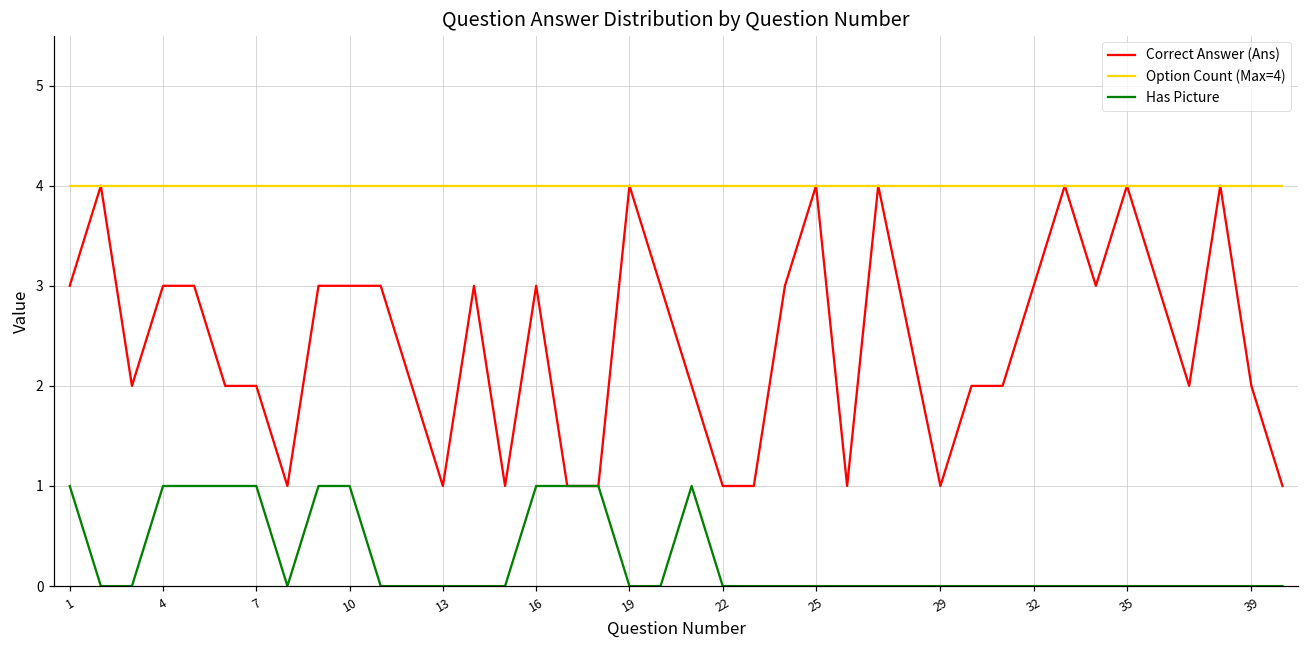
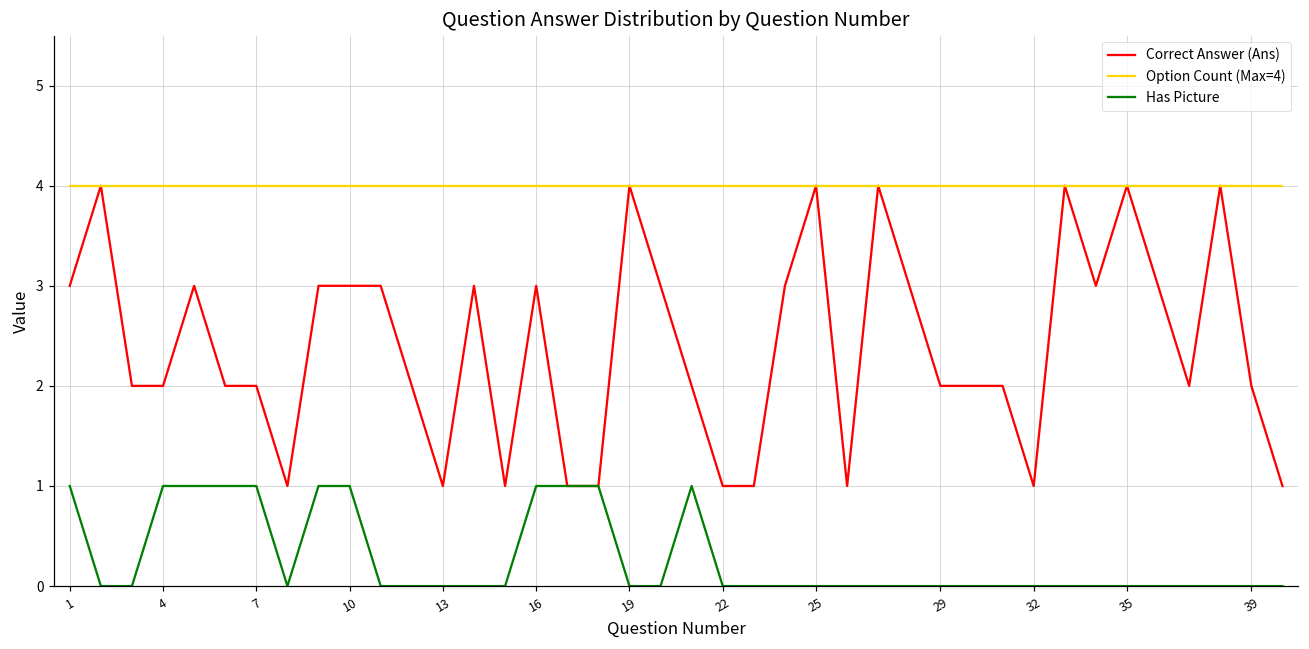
Correct Answer (Ans), 4: 3 -> 2
Correct Answer (Ans), 29: 1 -> 2
Correct Answer (Ans), 32: 3 -> 1
